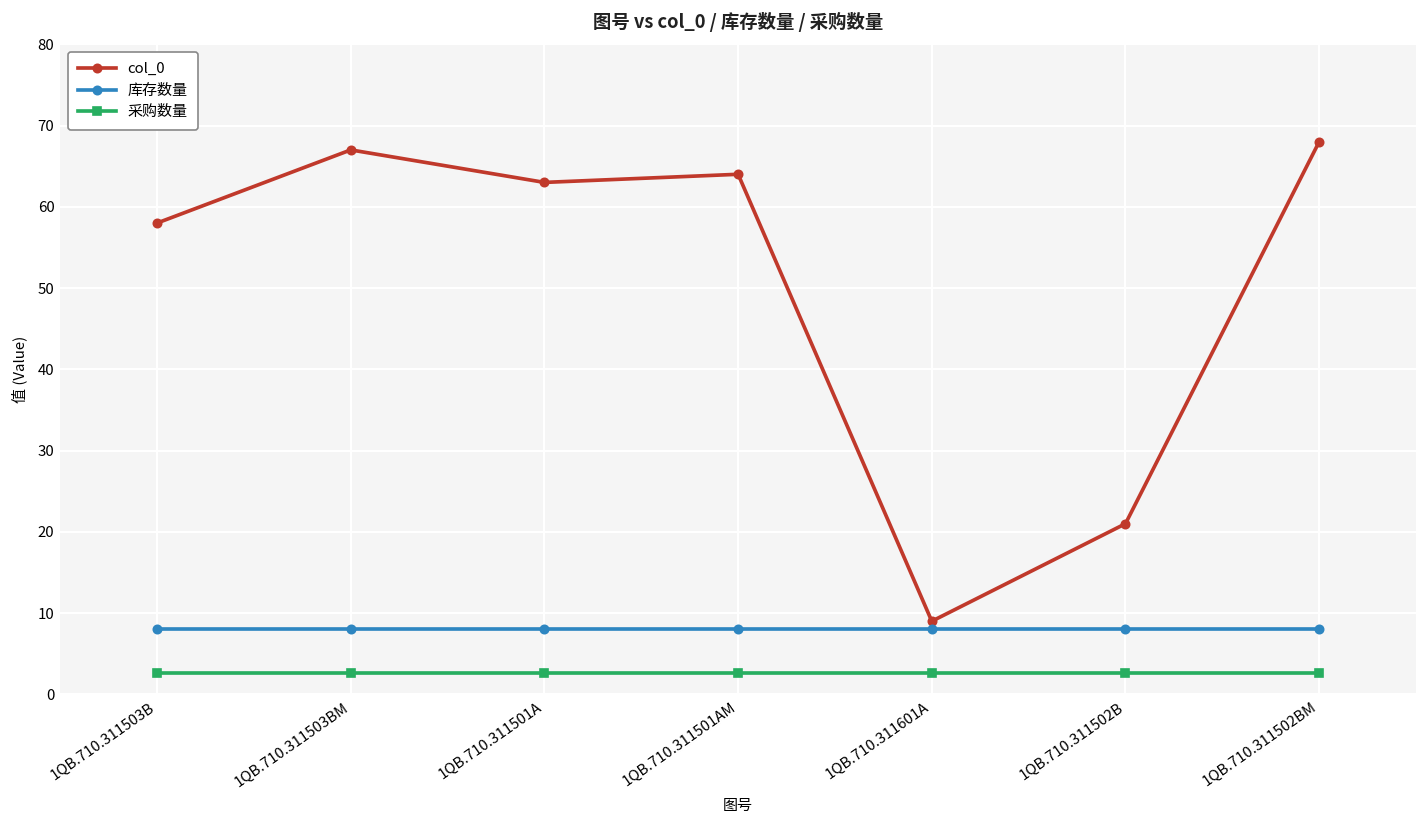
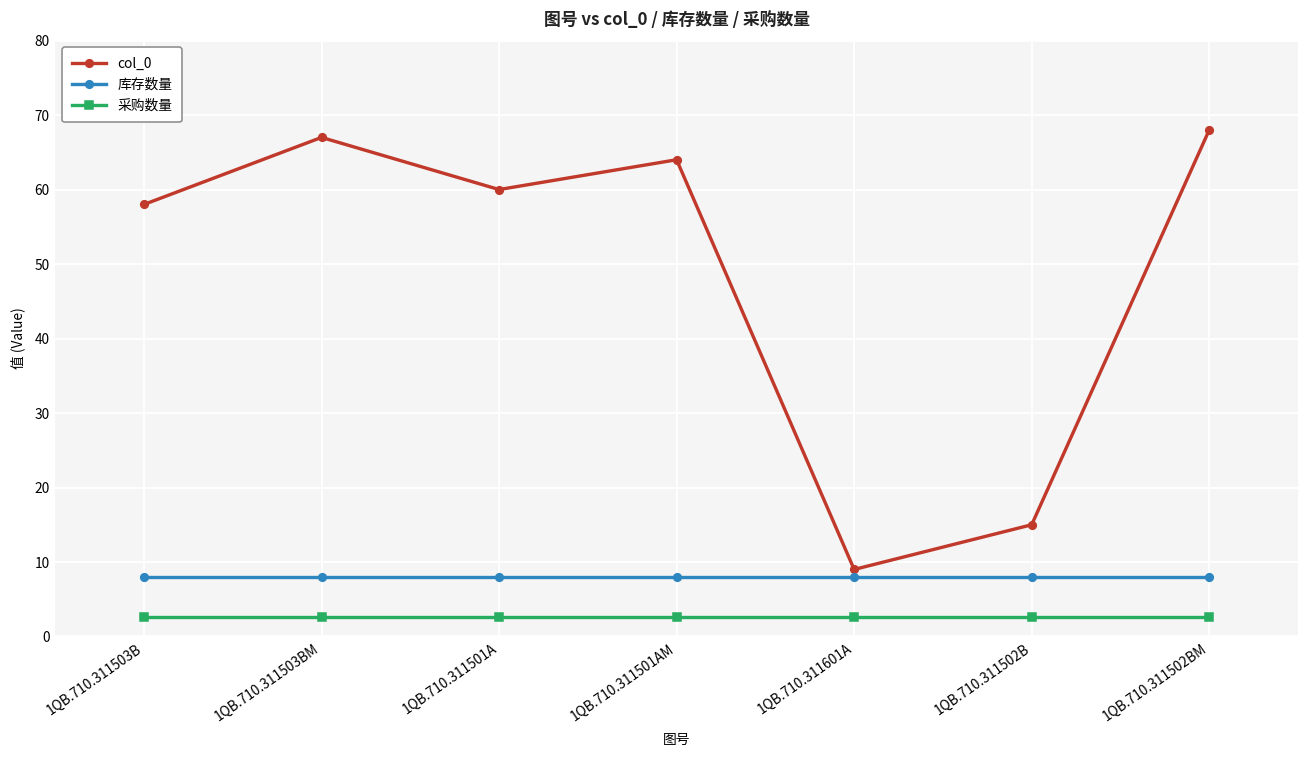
col_0, 1QB.710.311501A: 63 -> 60
col_0, 1QB.710.311502B: 21 -> 15
